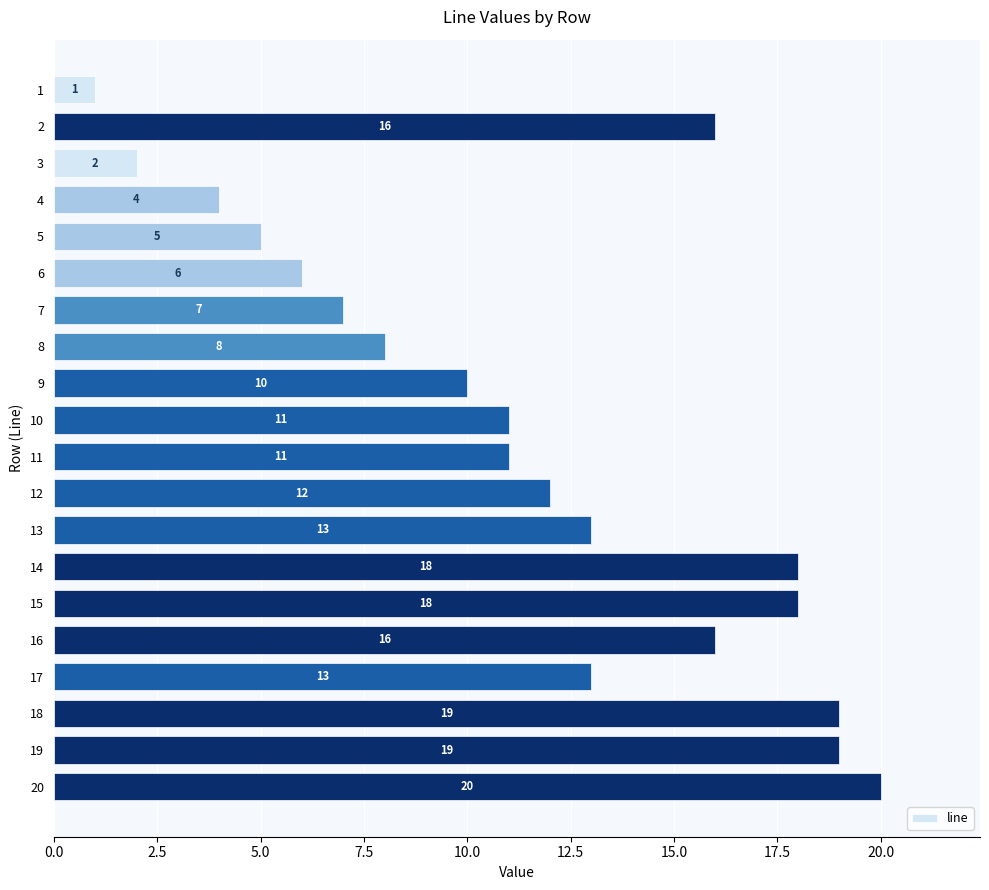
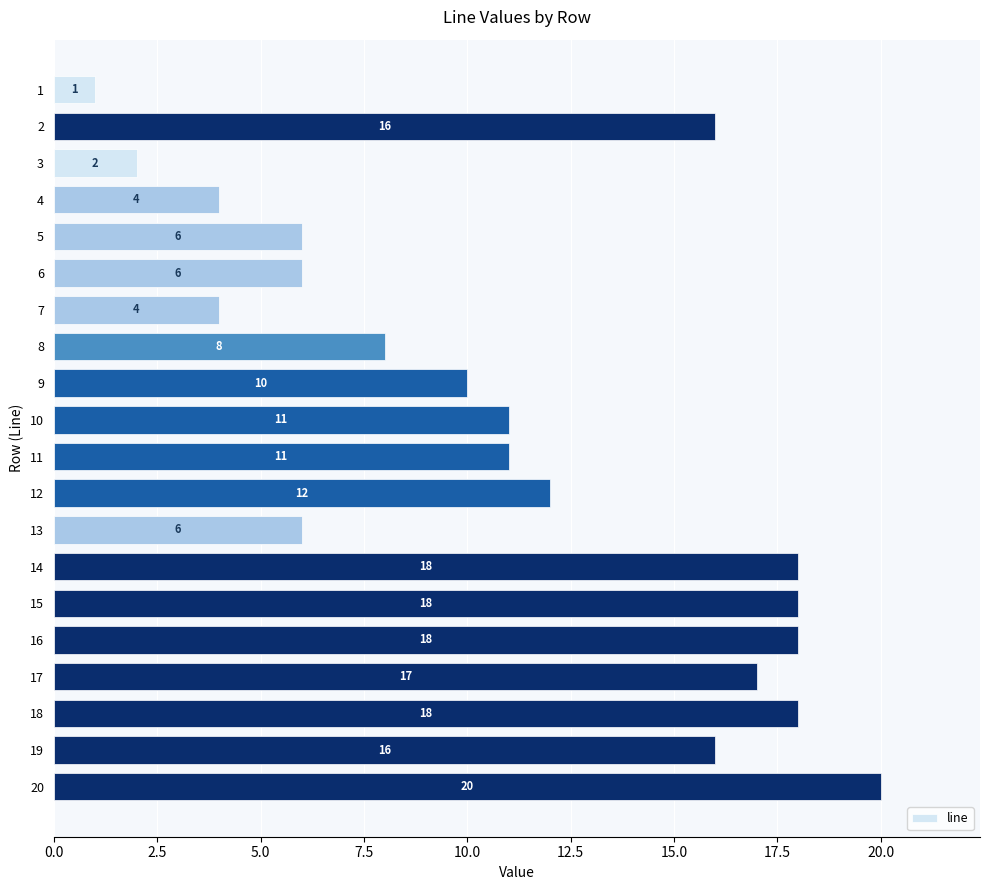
5: 5 -> 6
7: 7 -> 4
13: 13 -> 6
16: 16 -> 18
17: 13 -> 17
18: 19 -> 18
19: 19 -> 16
